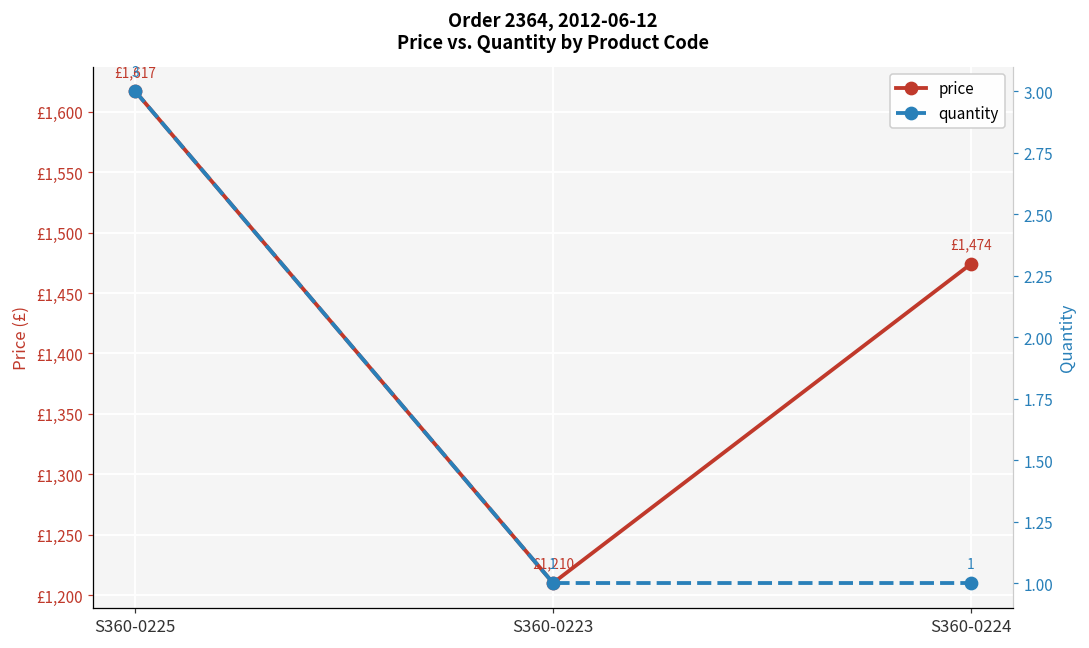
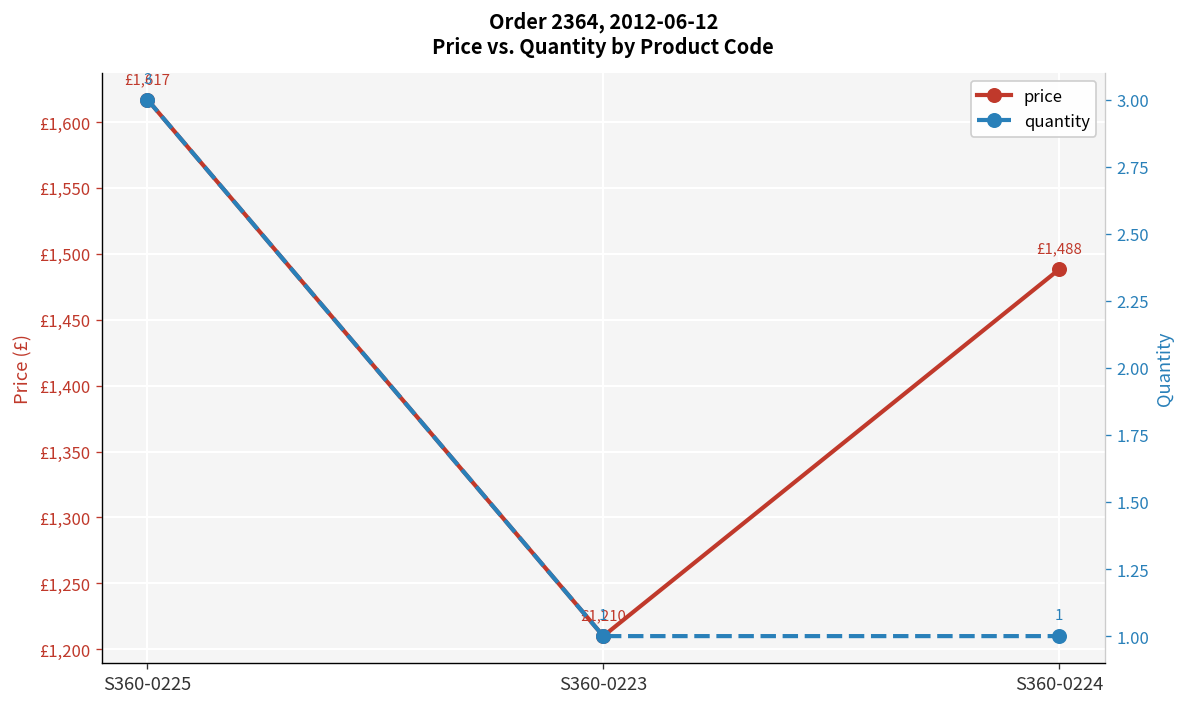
price, S360-0224: £1,474 -> £1,488
